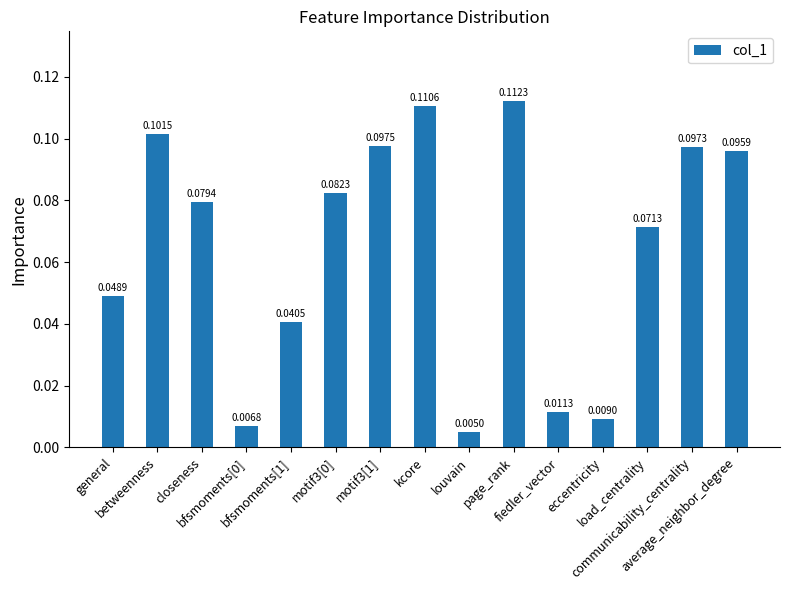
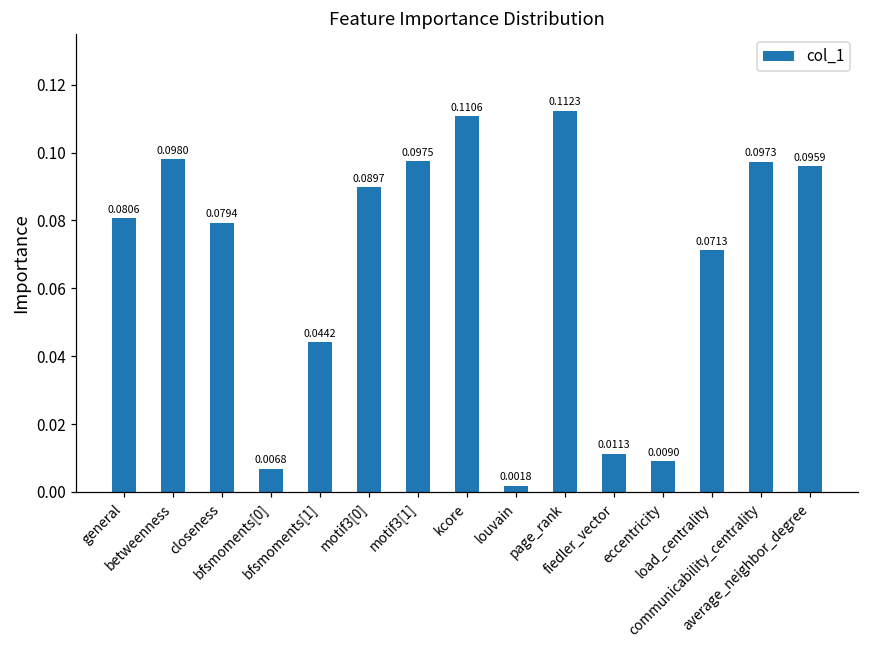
general: 0.0489 -> 0.0806
betweenness: 0.1015 -> 0.0980
bfsmoments[1]: 0.0405 -> 0.0442
motif3[0]: 0.0823 -> 0.0897
louvain: 0.0050 -> 0.0018
